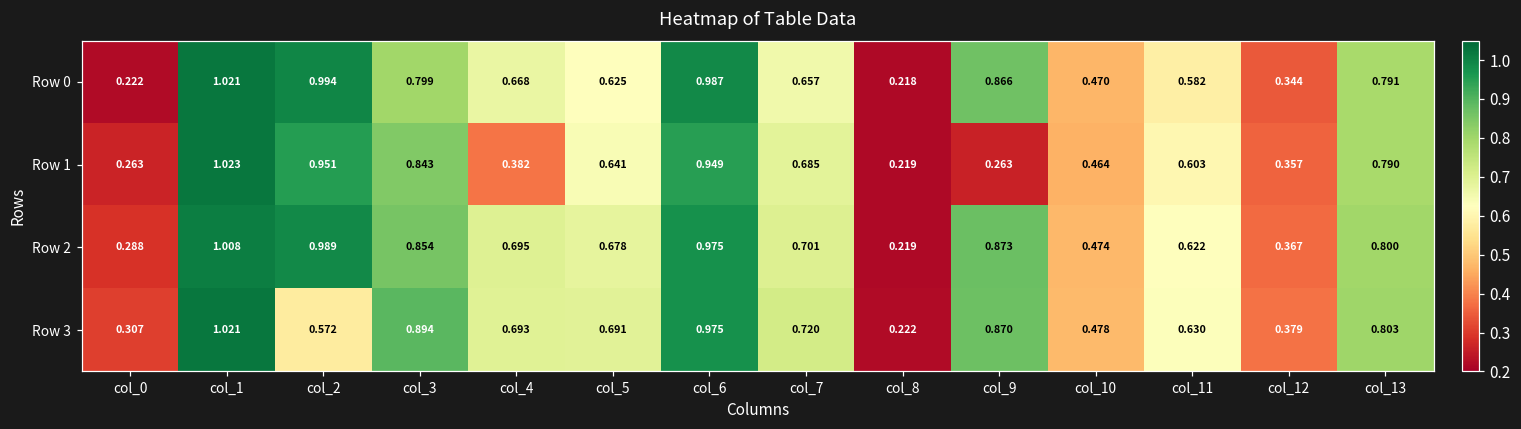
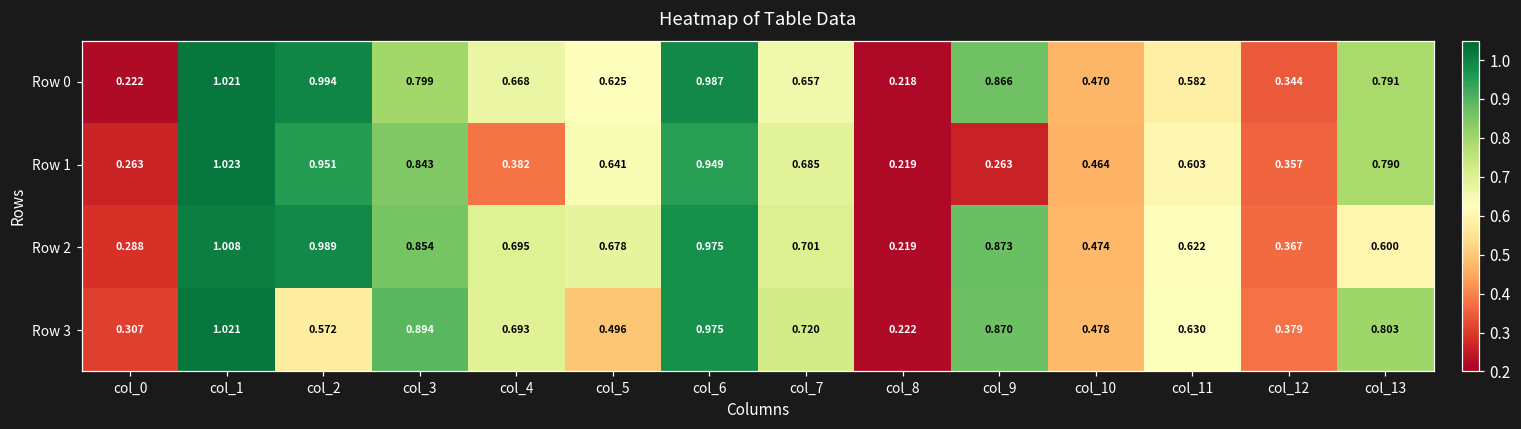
Row 2, col_13: 0.800 -> 0.600
Row 3, col_5: 0.691 -> 0.496
